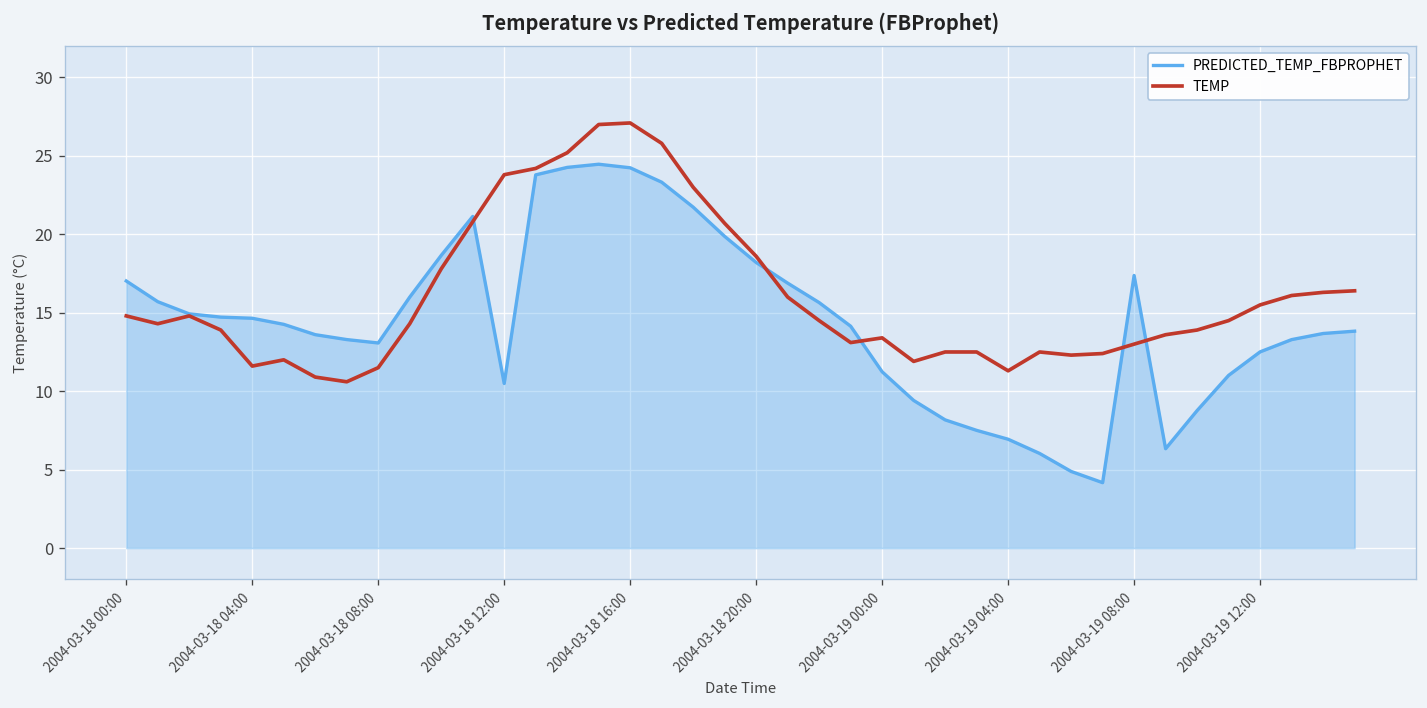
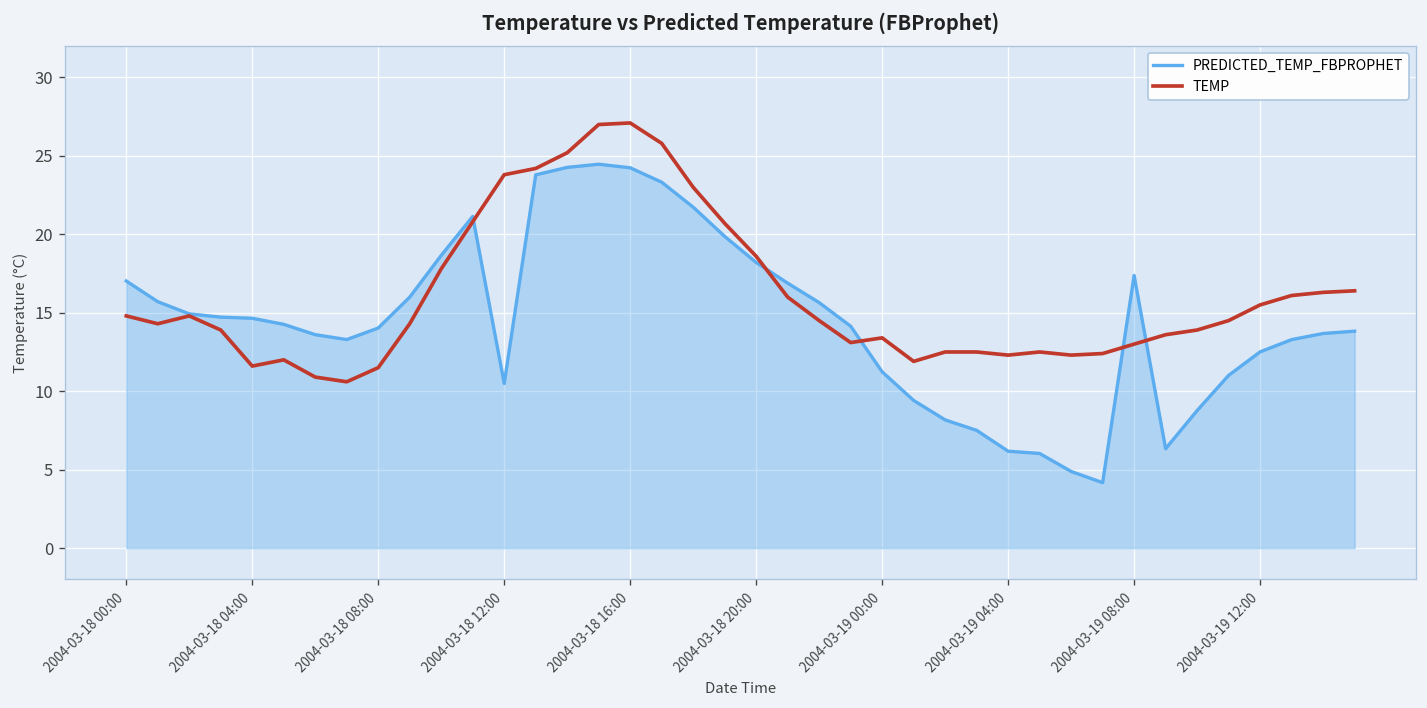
PREDICTED_TEMP_FBPROPHET, 2004-03-18 08:00: 13.1 -> 14.0
PREDICTED_TEMP_FBPROPHET, 2004-03-19 04:00: 6.9 -> 6.2
TEMP, 2004-03-19 04:00: 11.3 -> 12.3
